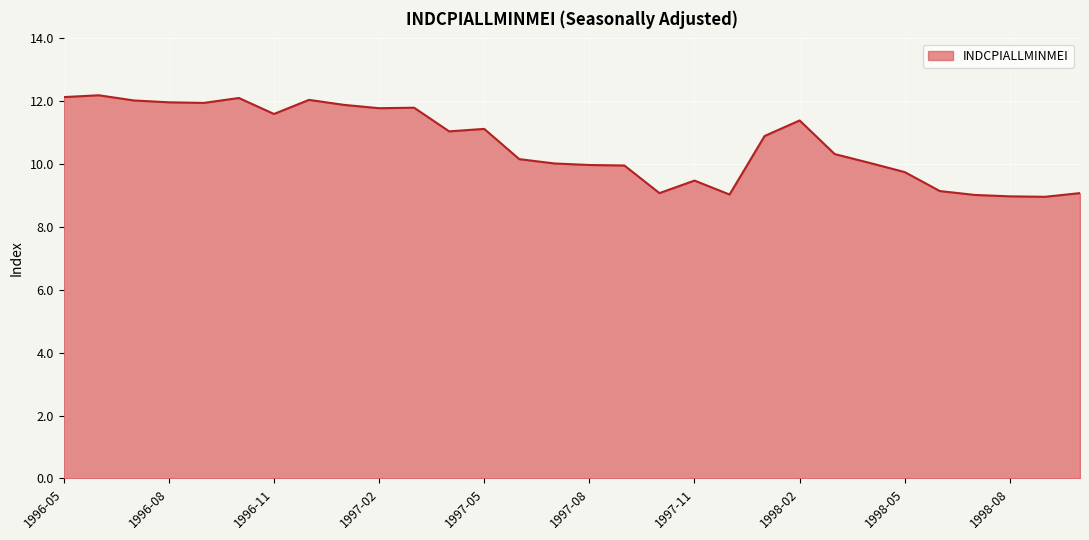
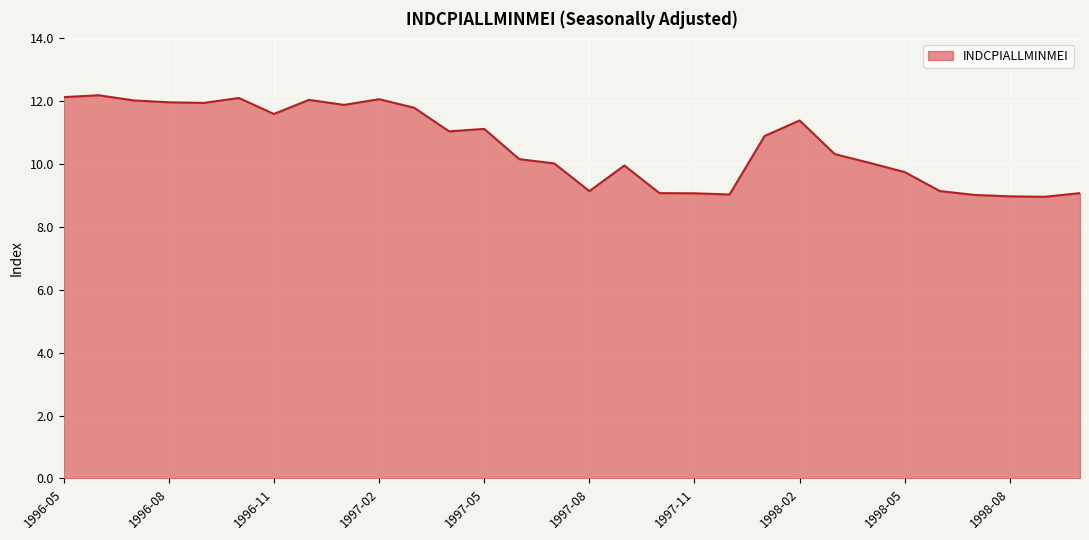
1997-02: 11.8 -> 12.1
1997-08: 10.0 -> 9.1
1997-11: 9.5 -> 9.1
